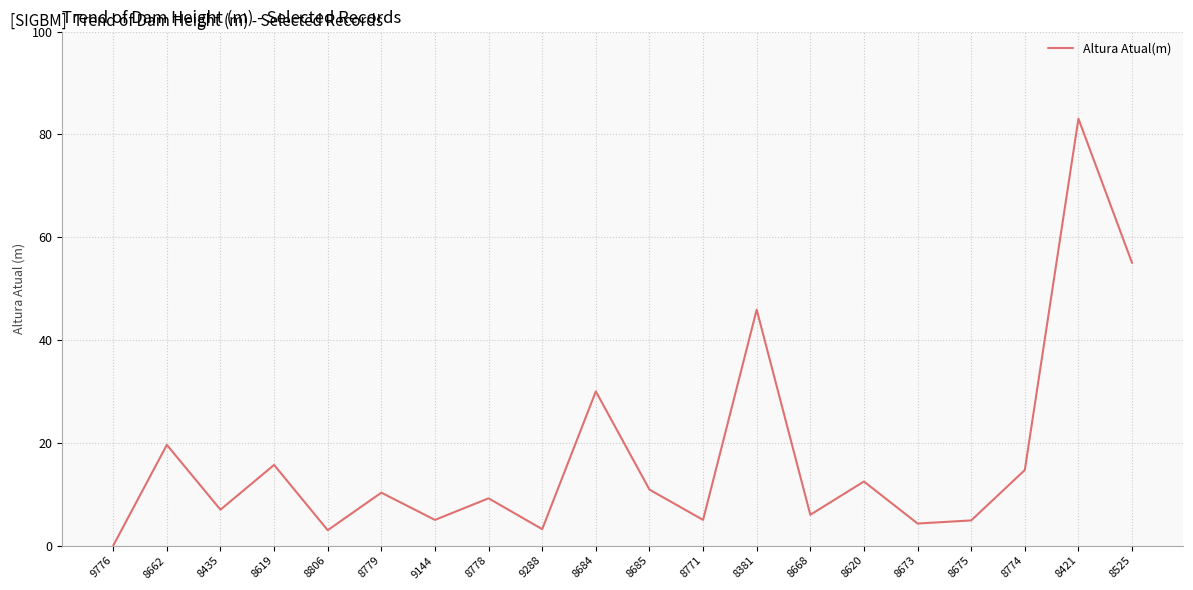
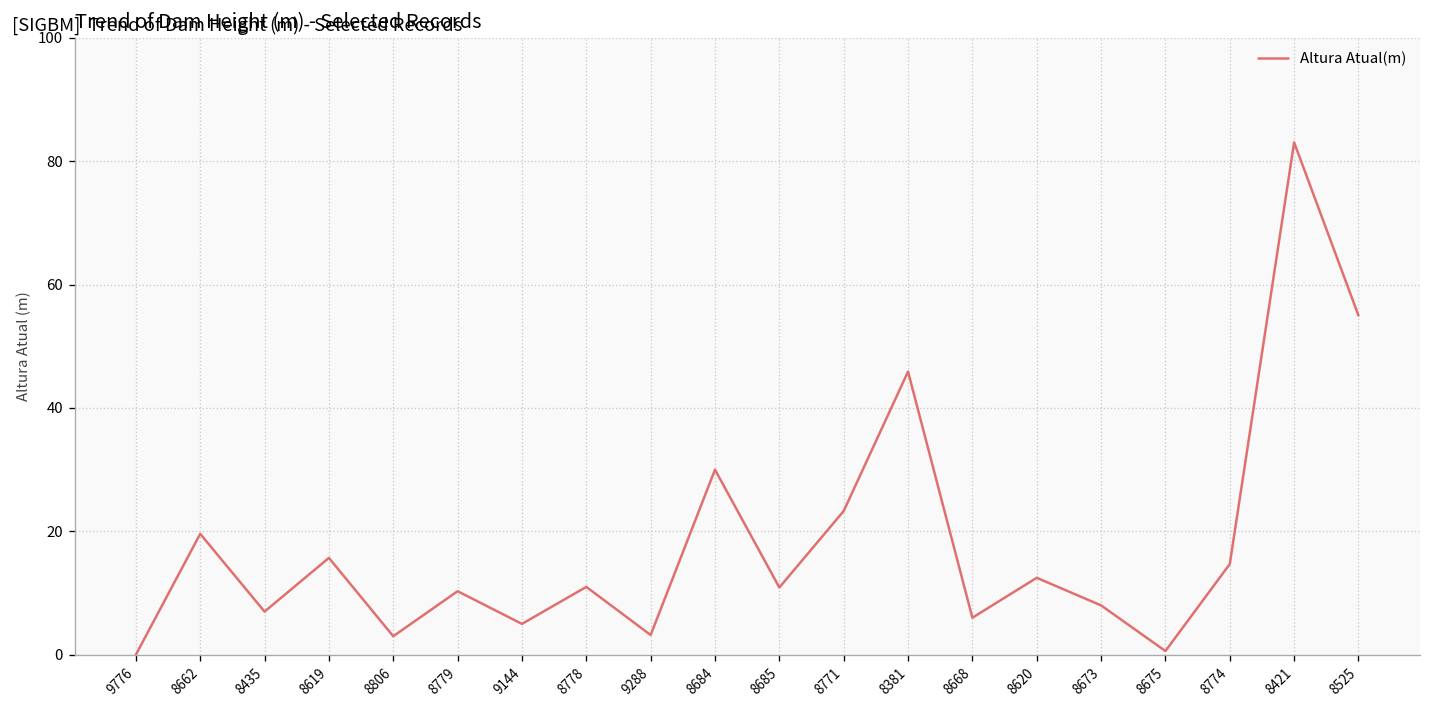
8778: 9 -> 11
8771: 5 -> 23
8673: 4 -> 8
8675: 5 -> 1
